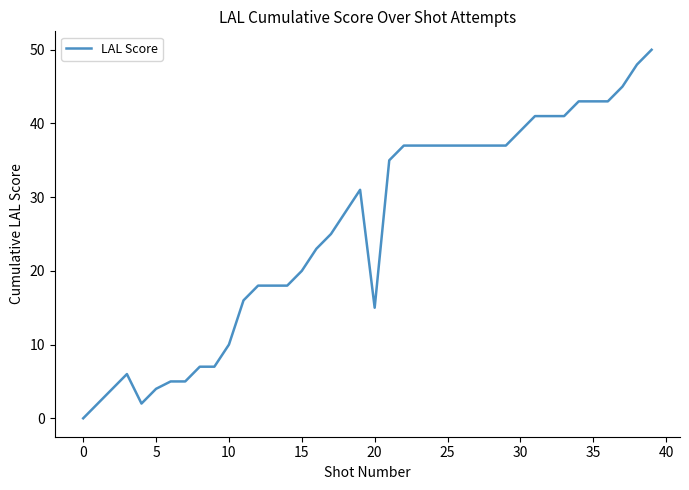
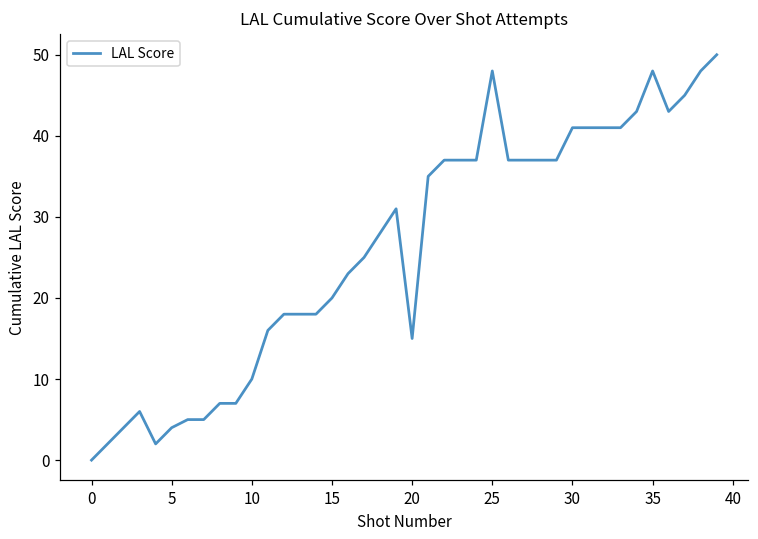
25: 37 -> 48
30: 39 -> 41
35: 43 -> 48
